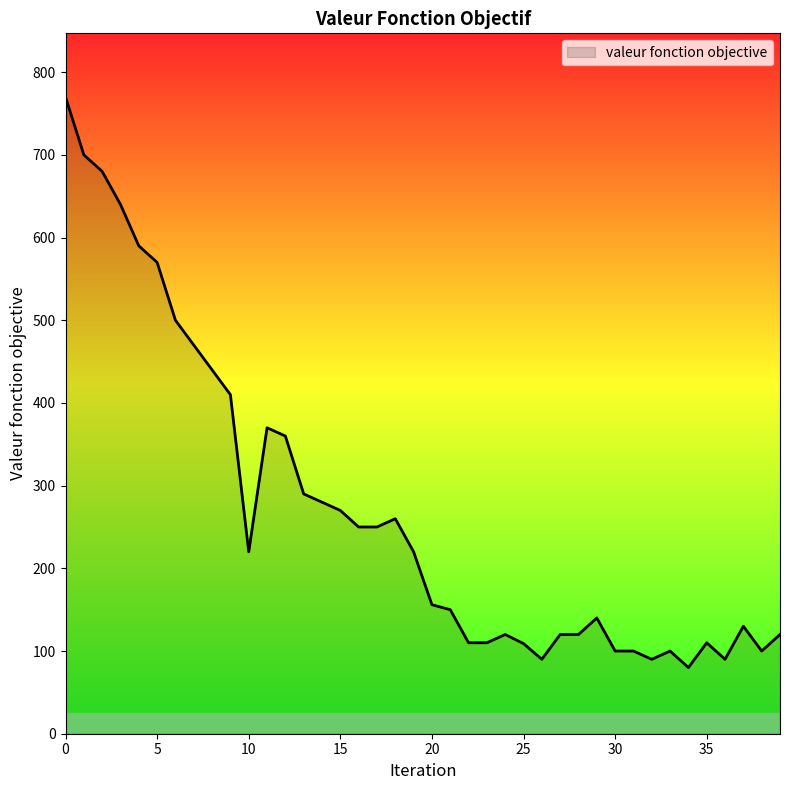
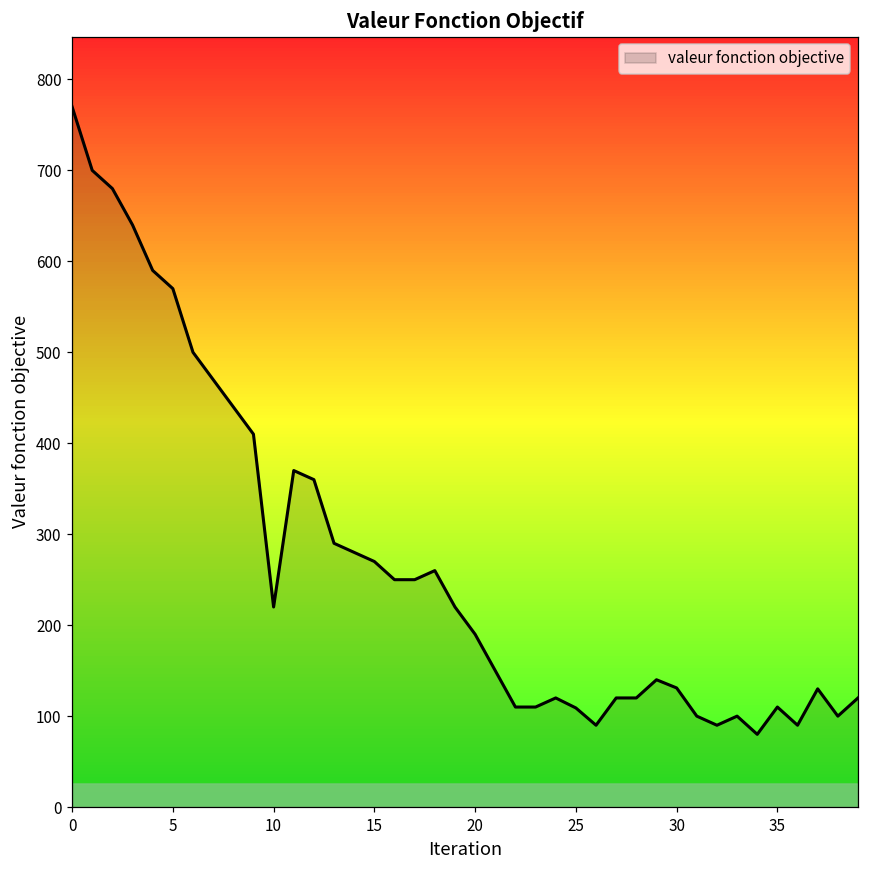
20: 160 -> 190
30: 100 -> 130
